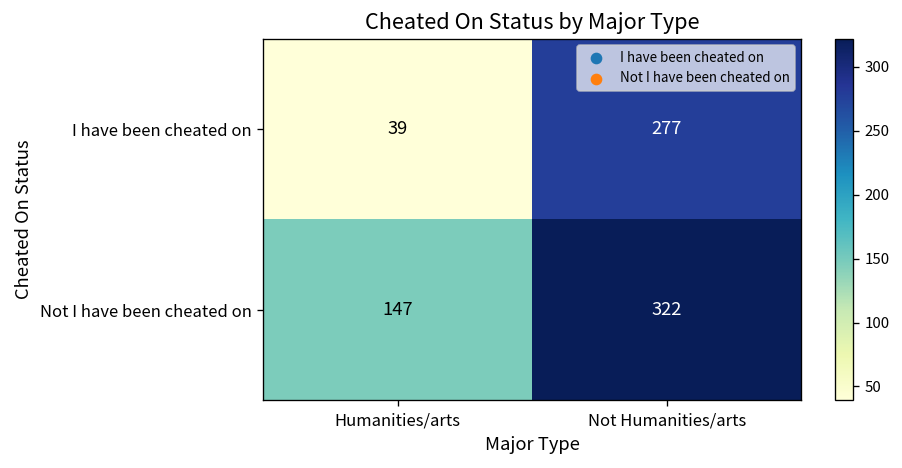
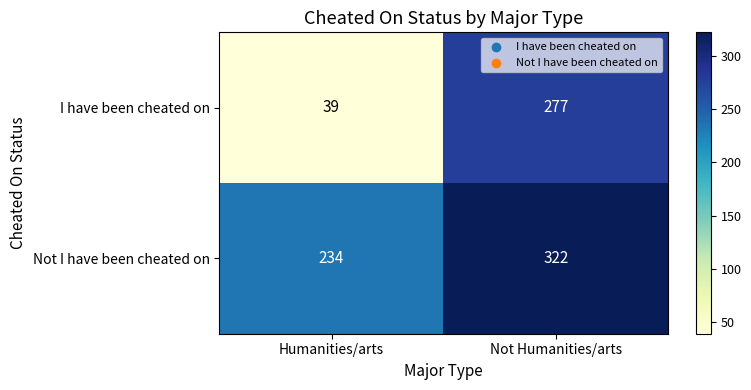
Not I have been cheated on, Humanities/arts: 147 -> 234
